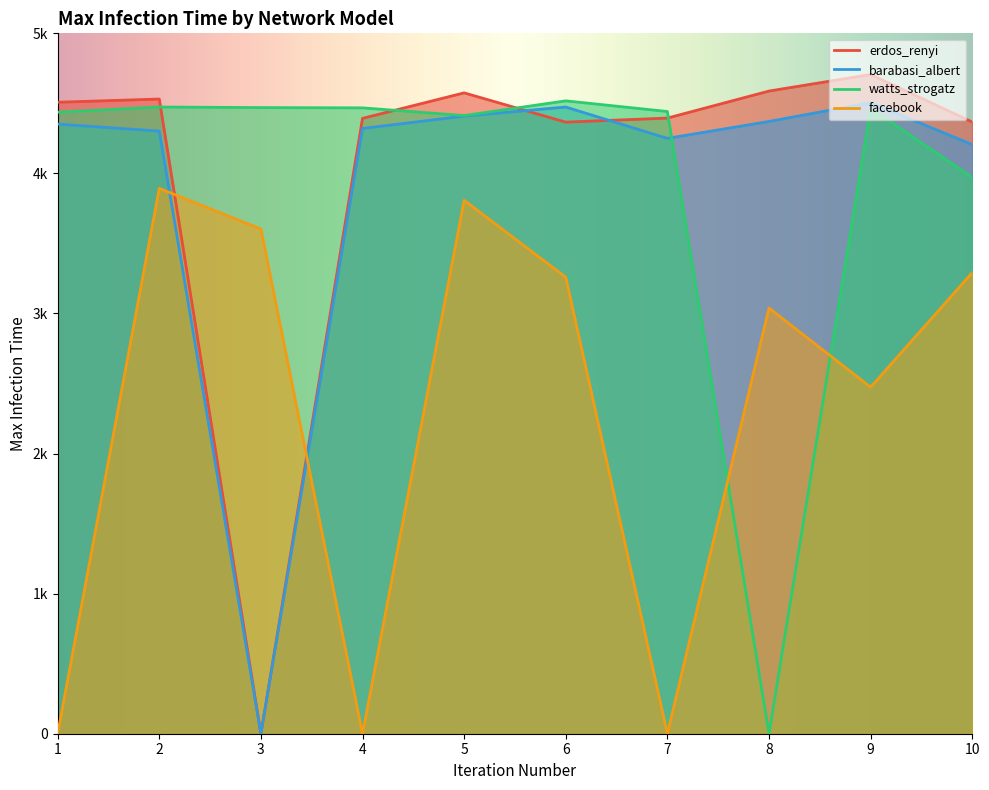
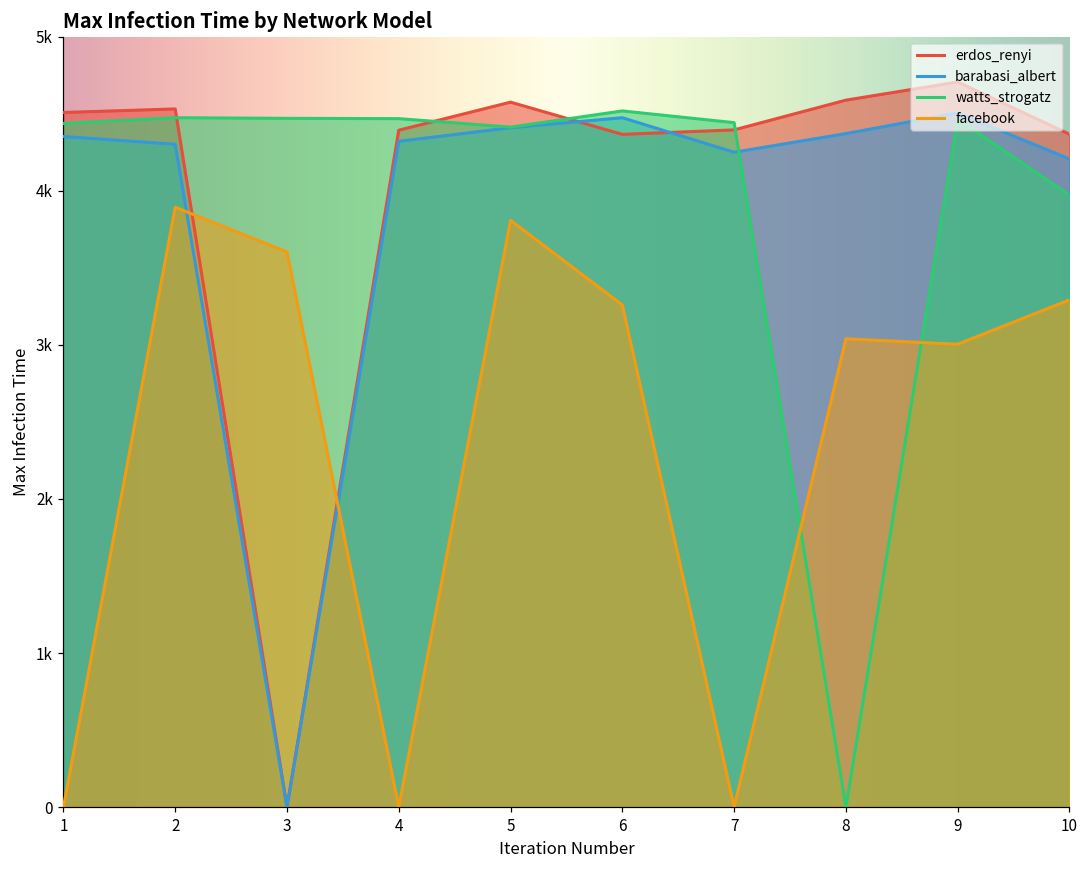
facebook, 9: 2470 -> 3000
